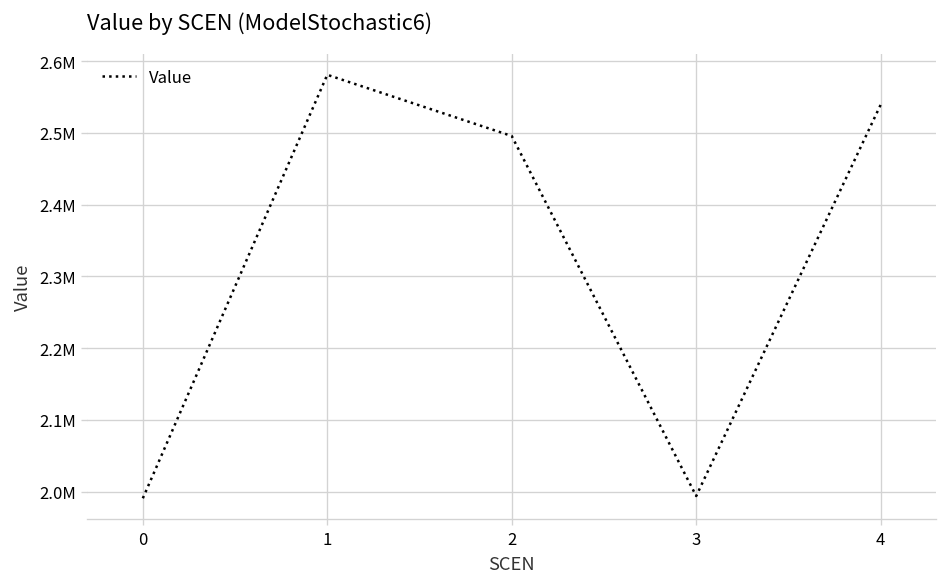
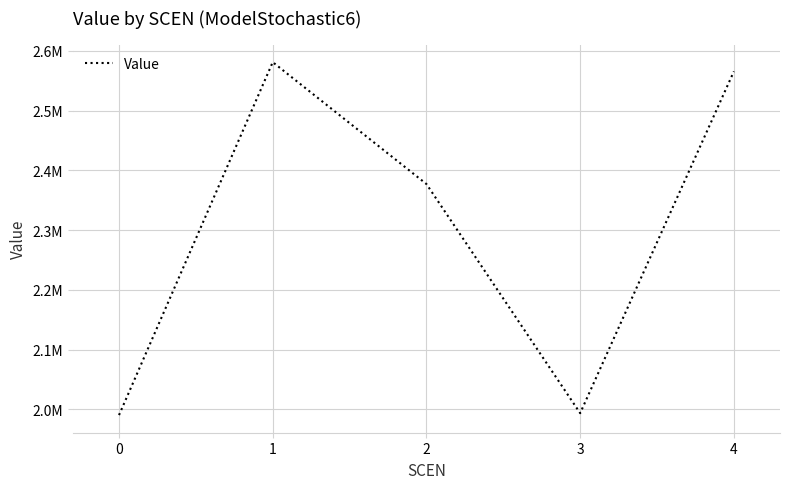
2: 2500000 -> 2380000
4: 2540000 -> 2570000
